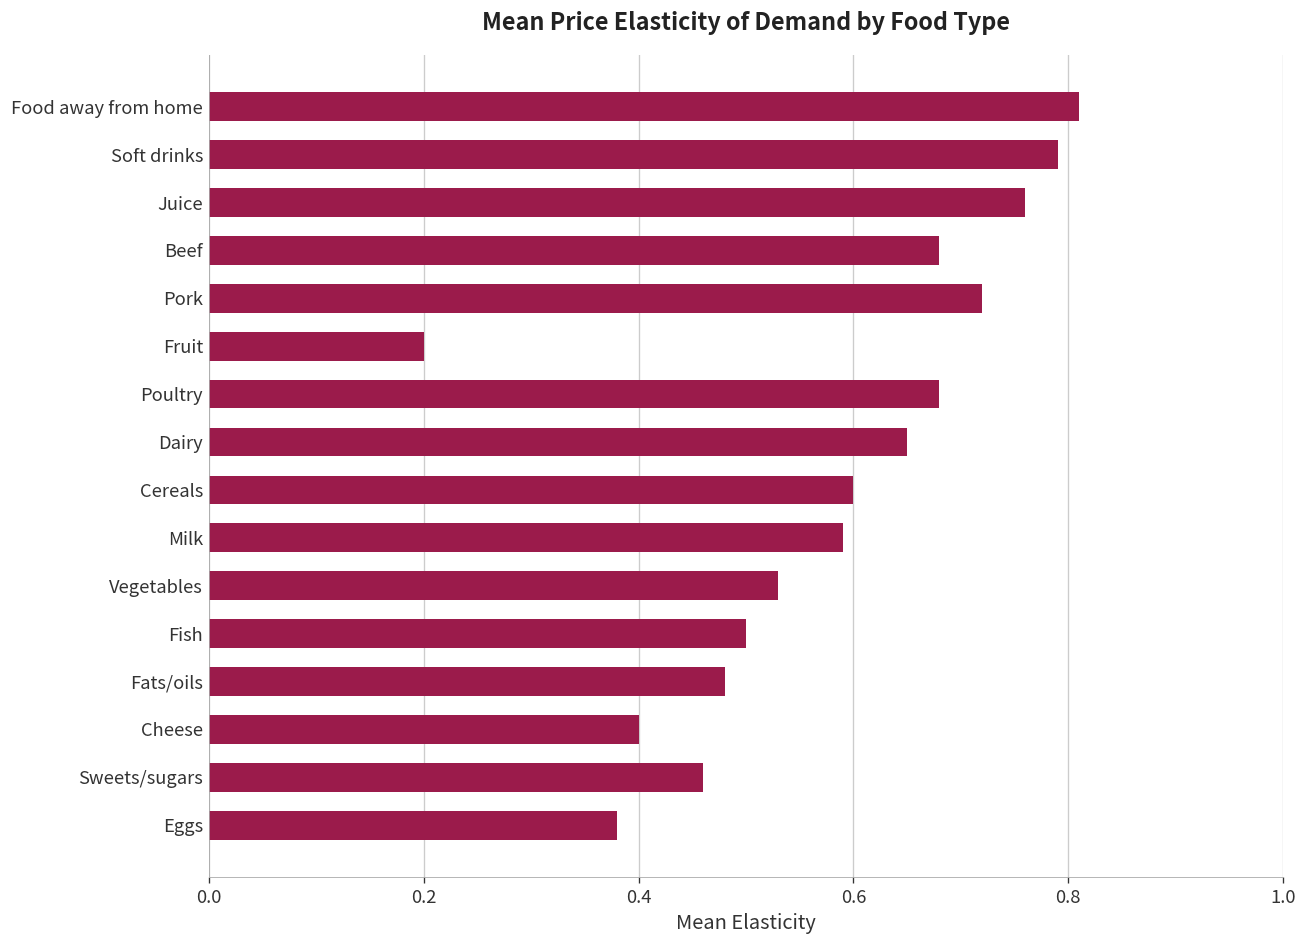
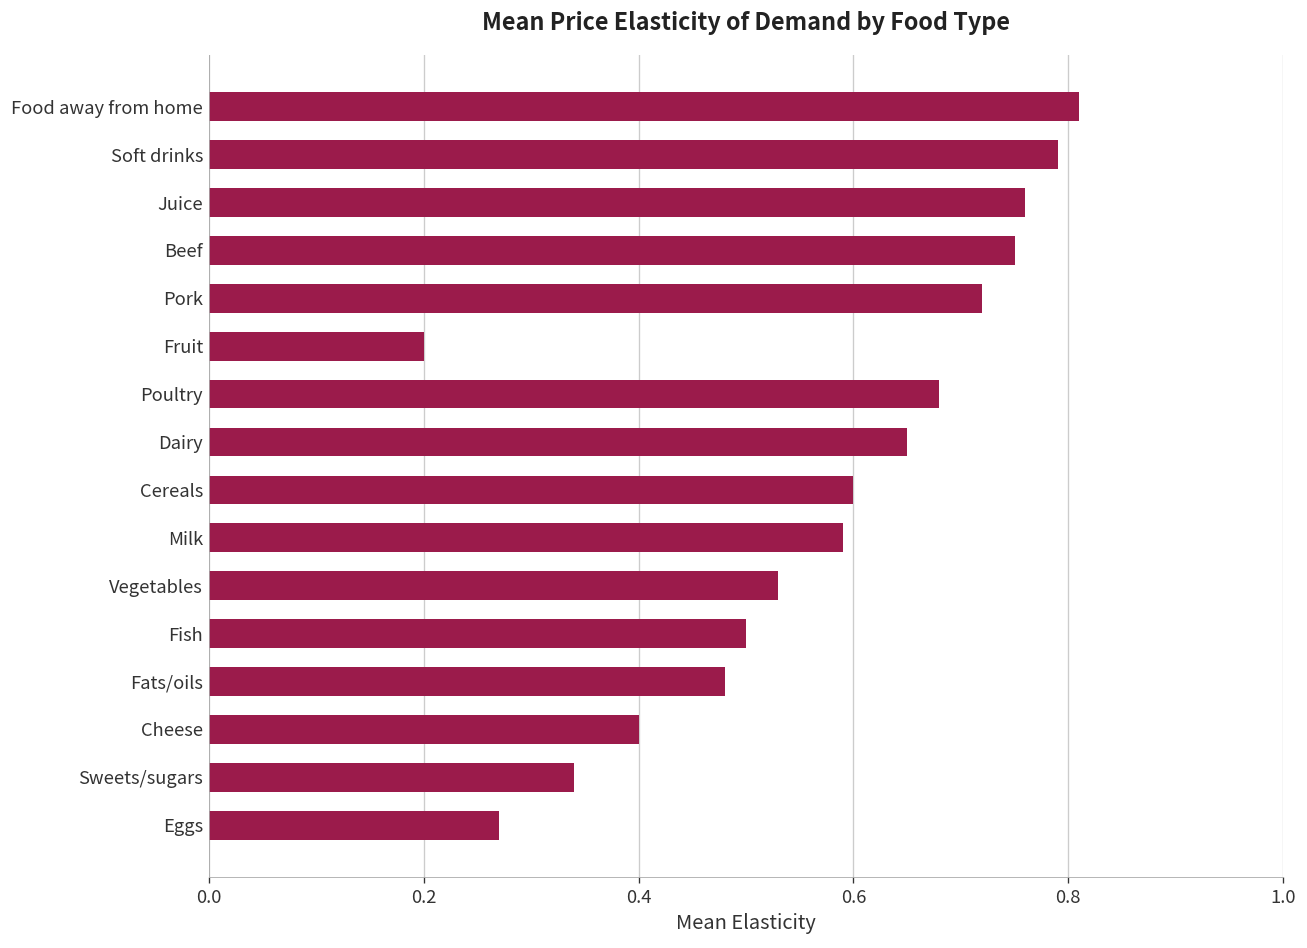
Beef: 0.68 -> 0.75
Sweets/sugars: 0.46 -> 0.34
Eggs: 0.38 -> 0.27
